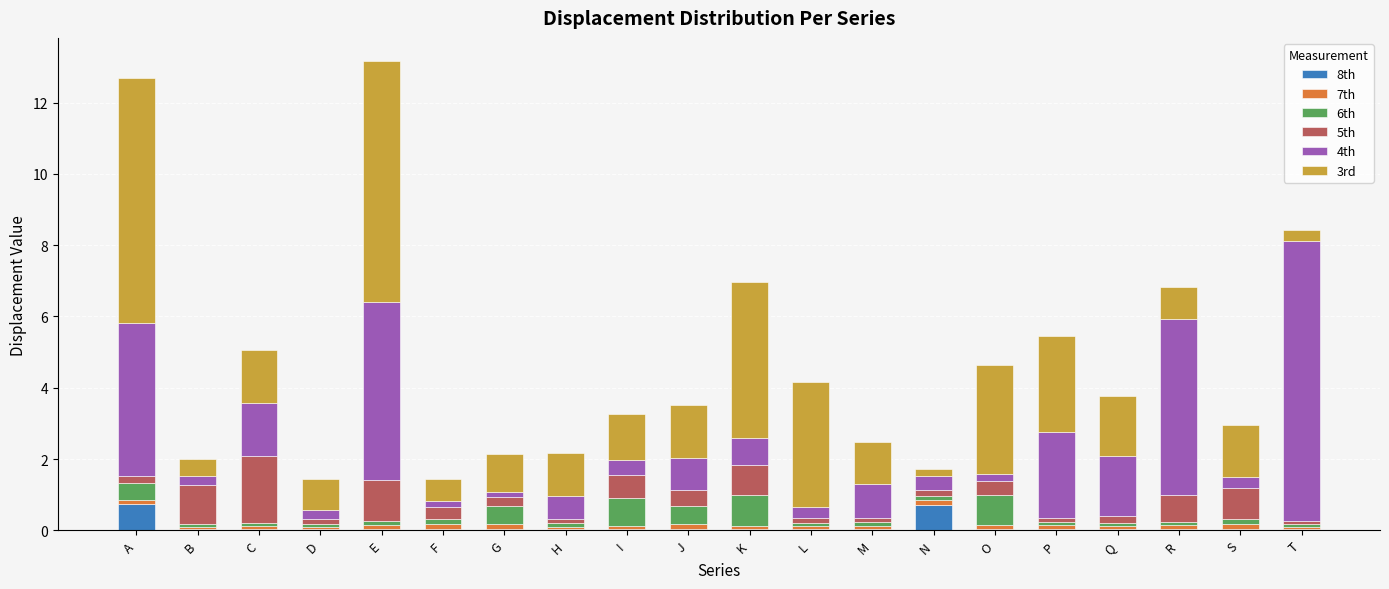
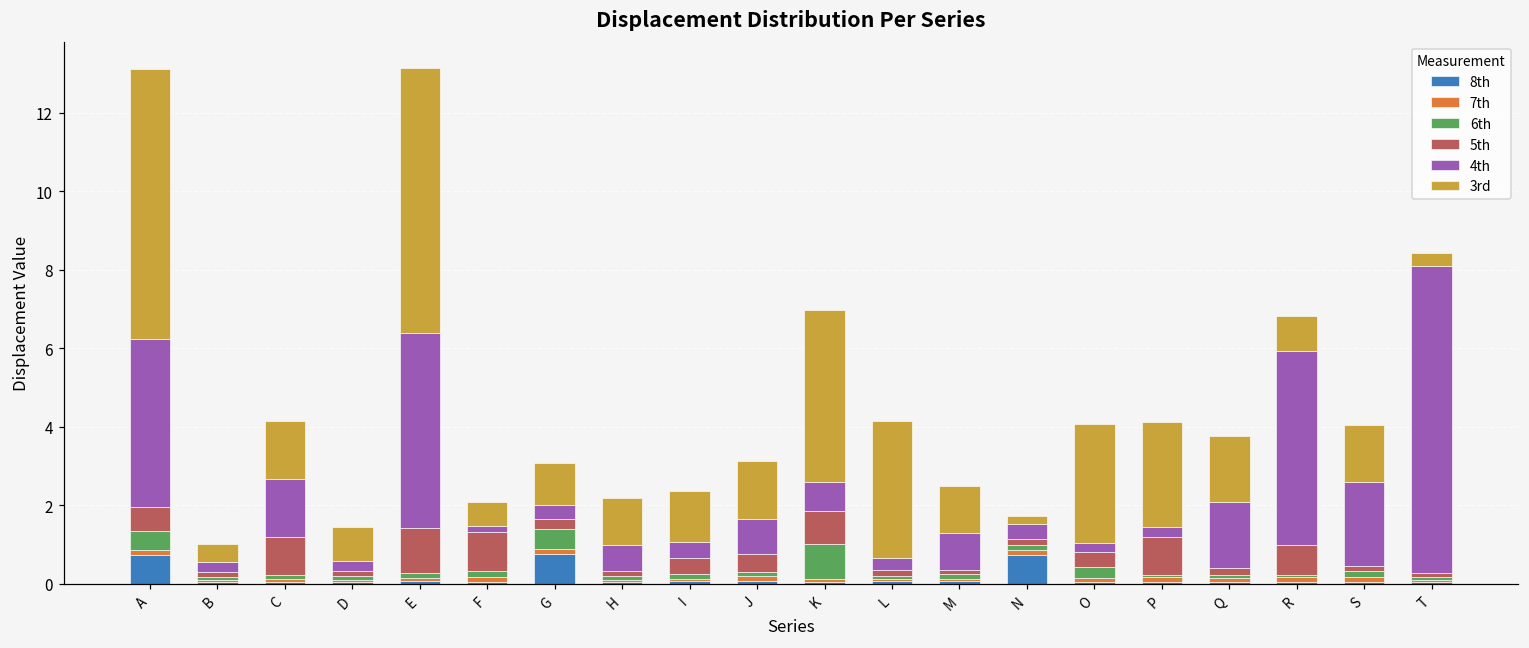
5th, A: 0.2 -> 0.6
5th, B: 1.1 -> 0.1
5th, C: 1.9 -> 1.0
5th, F: 0.4 -> 1.0
8th, G: 0.1 -> 0.8
4th, G: 0.1 -> 0.3
6th, I: 0.8 -> 0.1
5th, I: 0.6 -> 0.4
6th, J: 0.5 -> 0.1
6th, O: 0.8 -> 0.3
5th, P: 0.1 -> 1.0
4th, P: 2.4 -> 0.3
5th, S: 0.9 -> 0.1
4th, S: 0.3 -> 2.1
